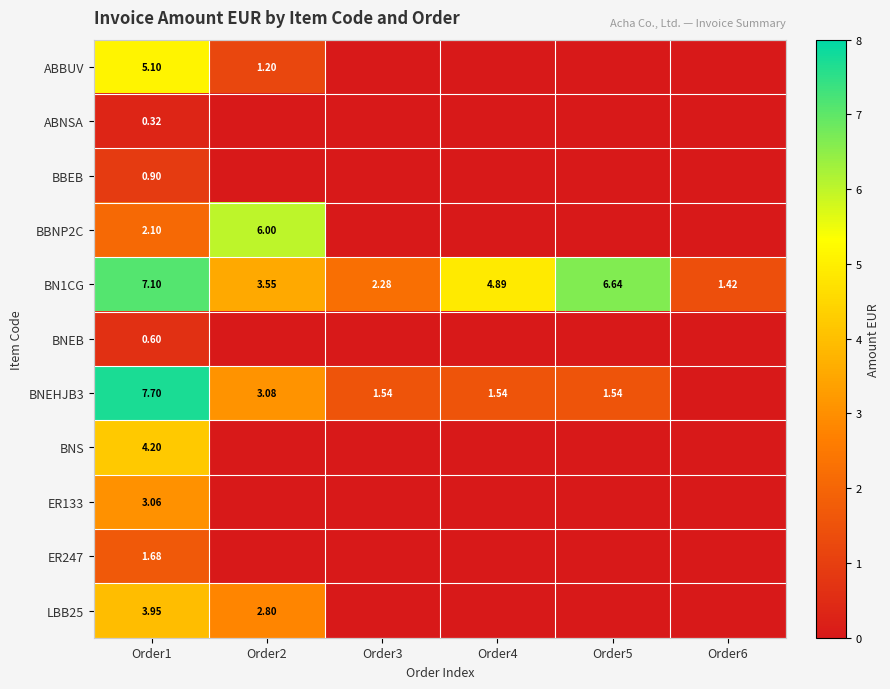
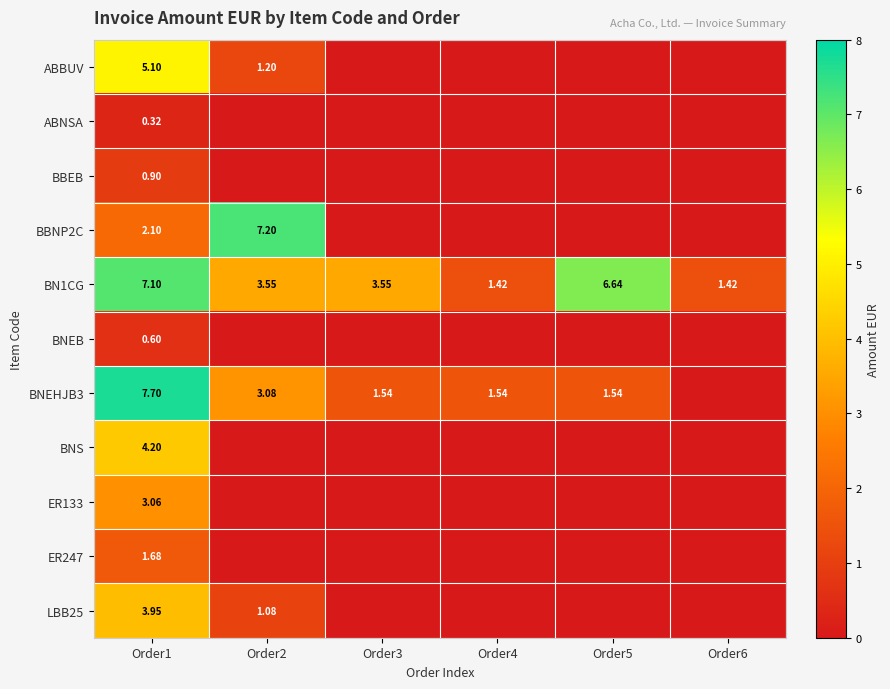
BBNP2C, Order2: 6.00 -> 7.20
BN1CG, Order3: 2.28 -> 3.55
BN1CG, Order4: 4.89 -> 1.42
LBB25, Order2: 2.80 -> 1.08
